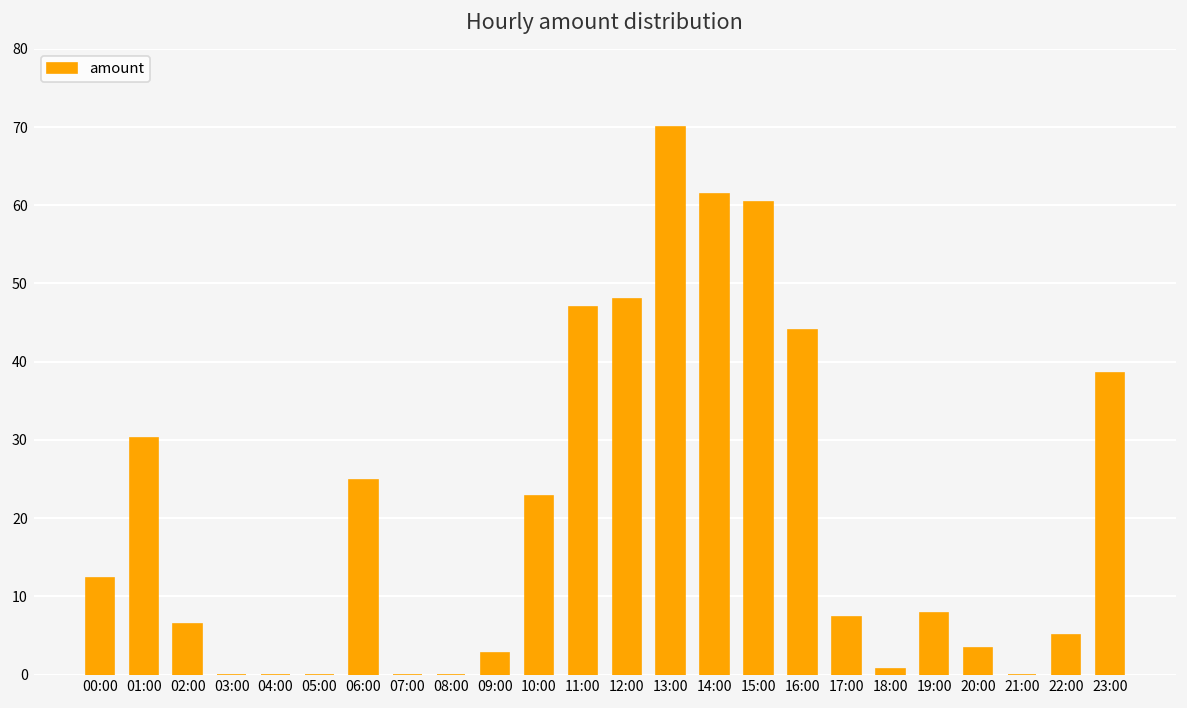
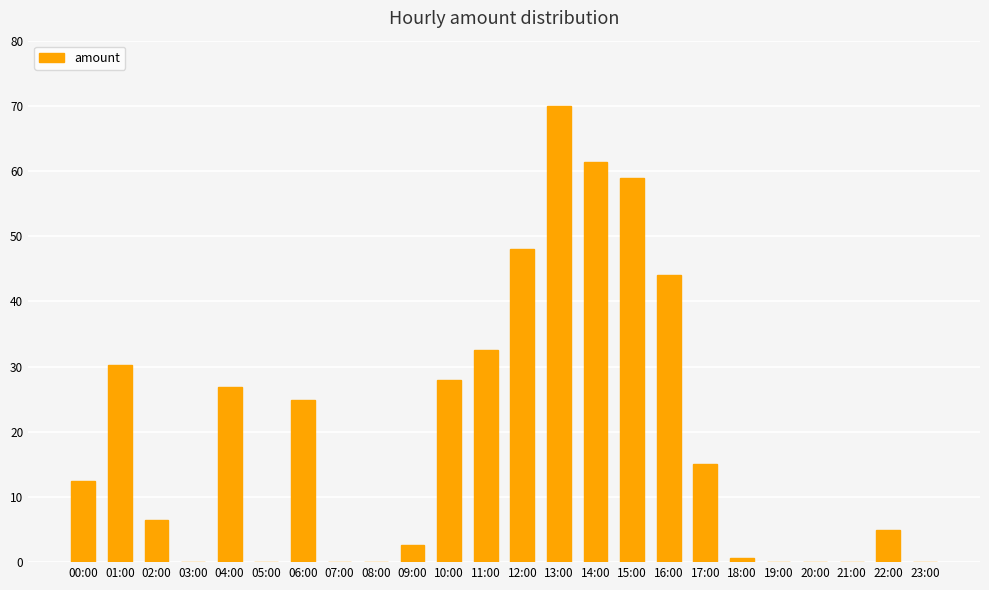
04:00: 0 -> 27
10:00: 23 -> 28
11:00: 47 -> 33
15:00: 60 -> 59
17:00: 7 -> 15
19:00: 8 -> 0
20:00: 3 -> 0
23:00: 39 -> 0
